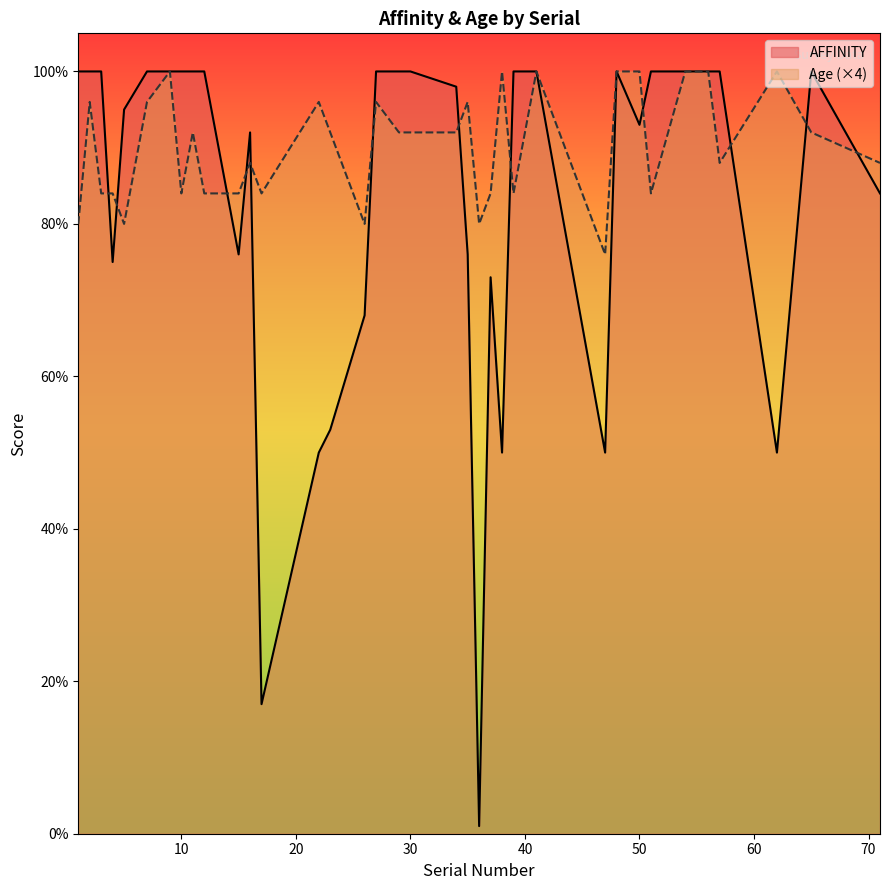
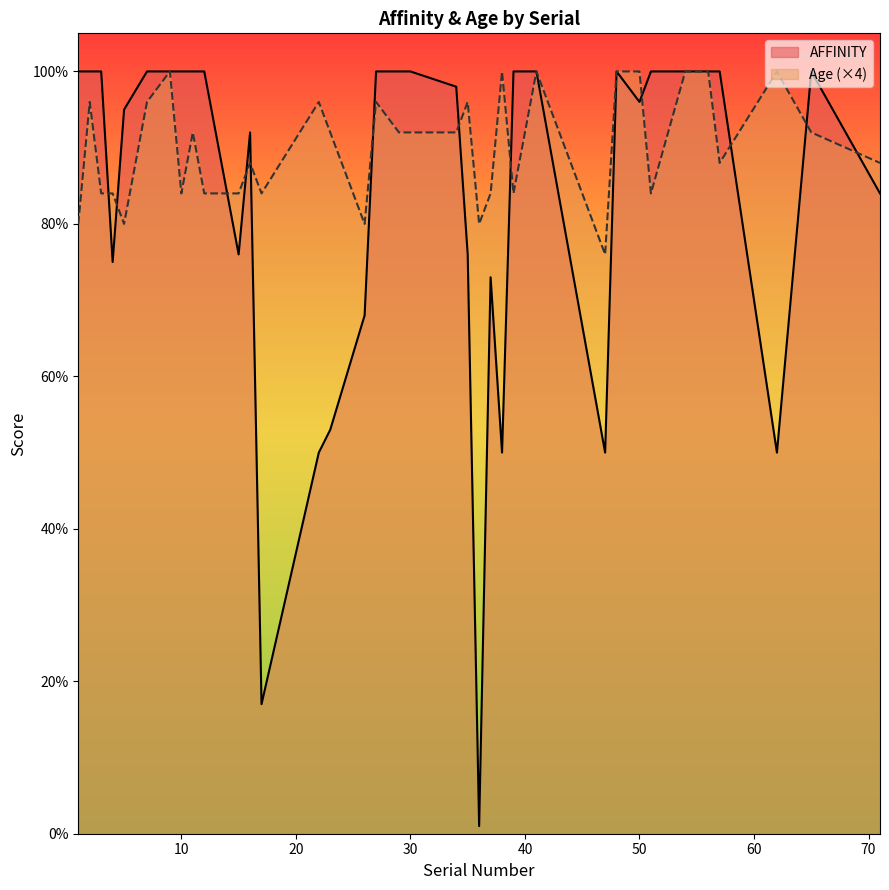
AFFINITY, 50: 93% -> 96%
